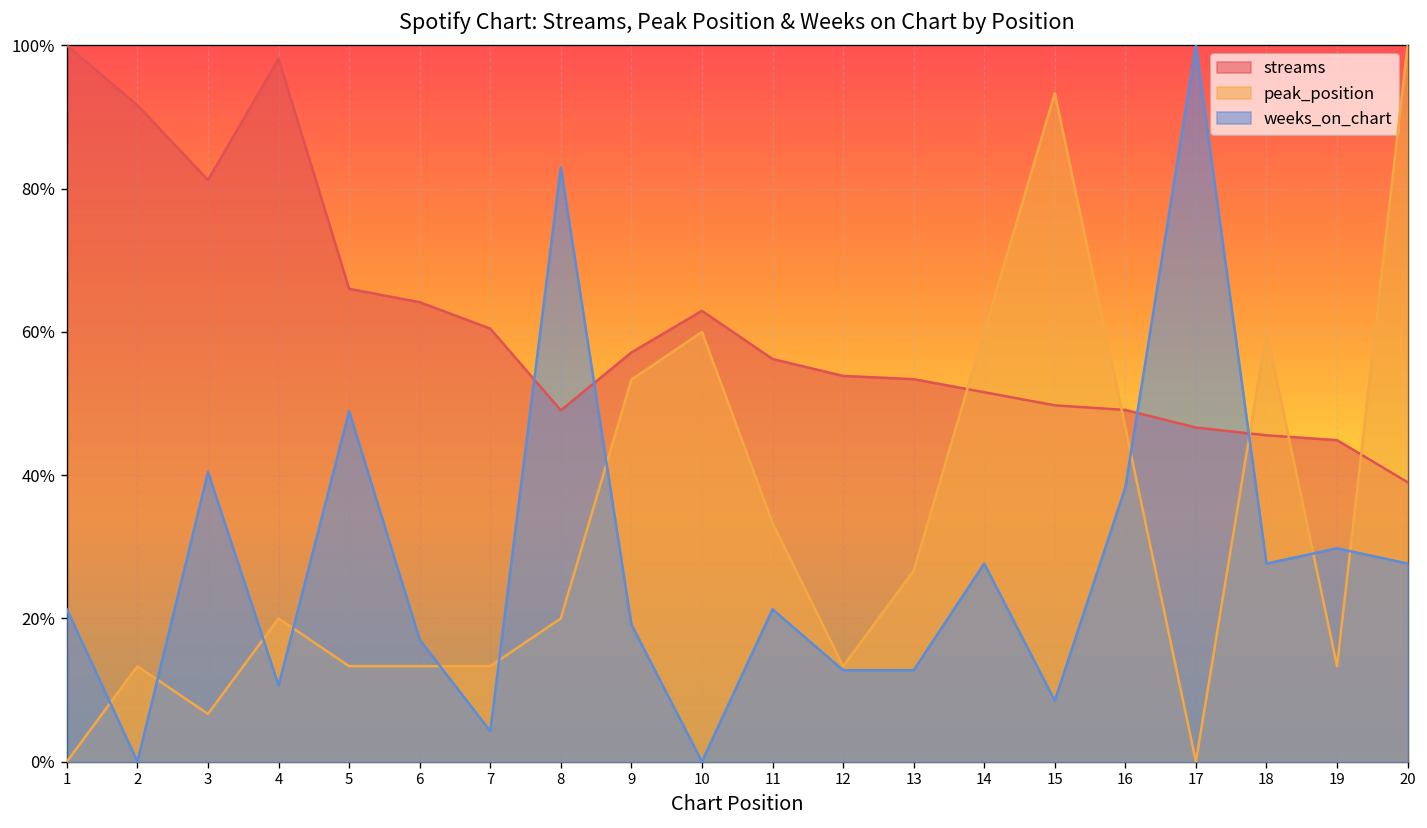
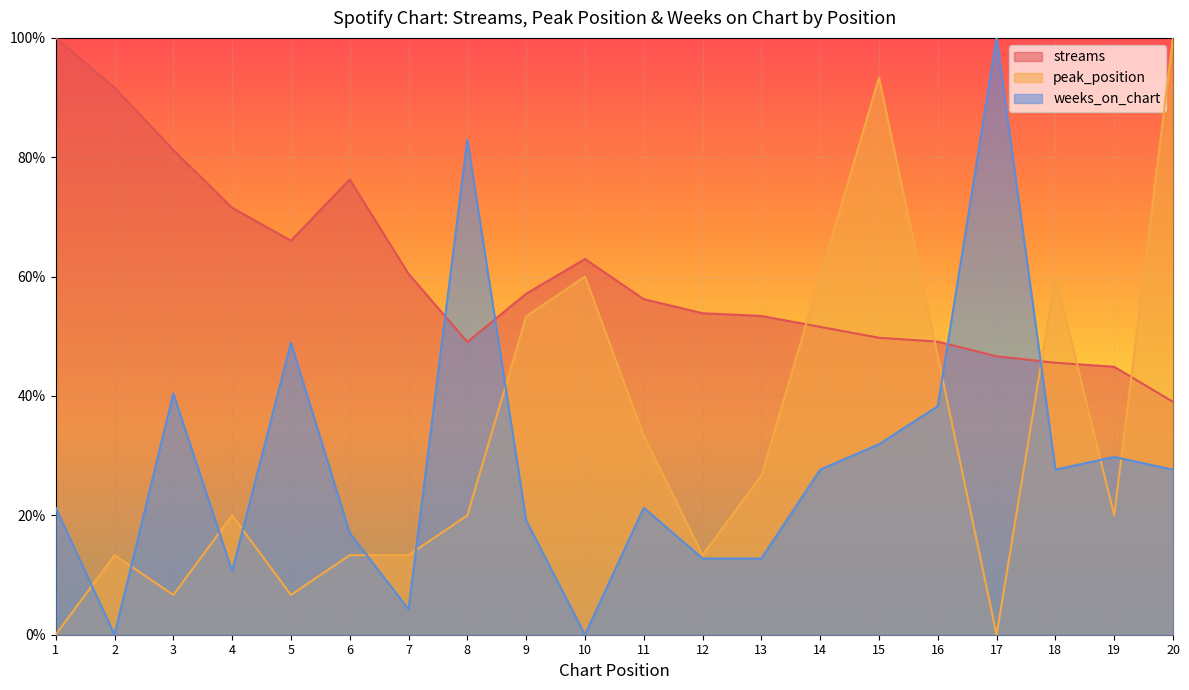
streams, 4: 98% -> 72%
peak_position, 5: 13% -> 7%
streams, 6: 64% -> 76%
weeks_on_chart, 15: 9% -> 32%
peak_position, 19: 13% -> 20%
